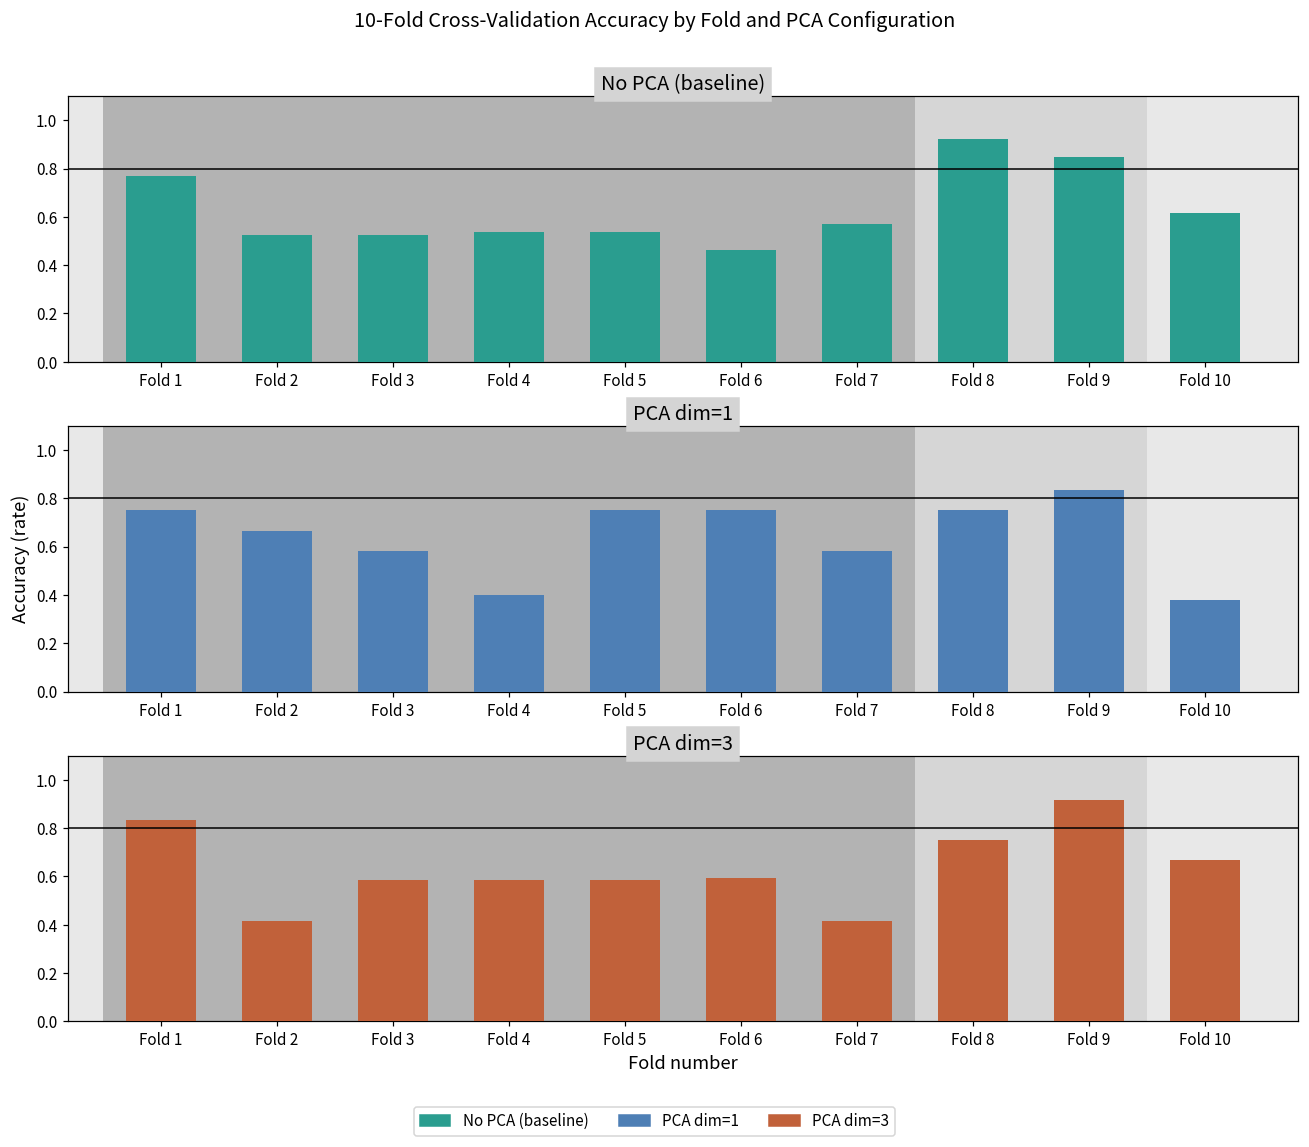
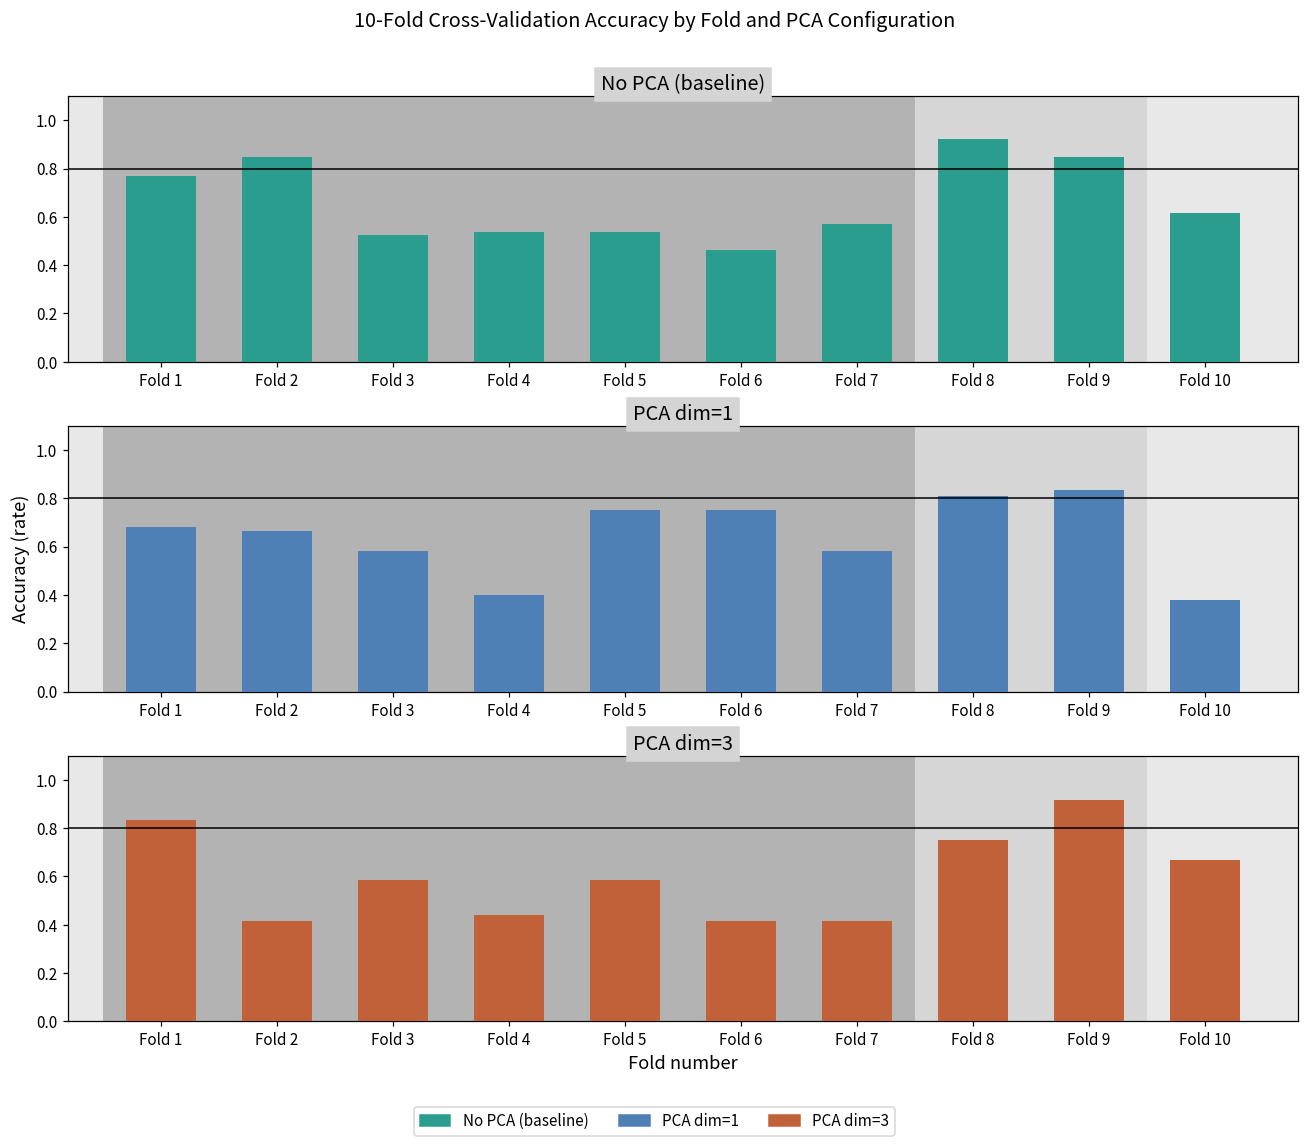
No PCA (baseline), Fold 2: 0.52 -> 0.85
PCA dim=1, Fold 1: 0.75 -> 0.68
PCA dim=1, Fold 8: 0.75 -> 0.81
PCA dim=3, Fold 4: 0.58 -> 0.44
PCA dim=3, Fold 6: 0.59 -> 0.42
